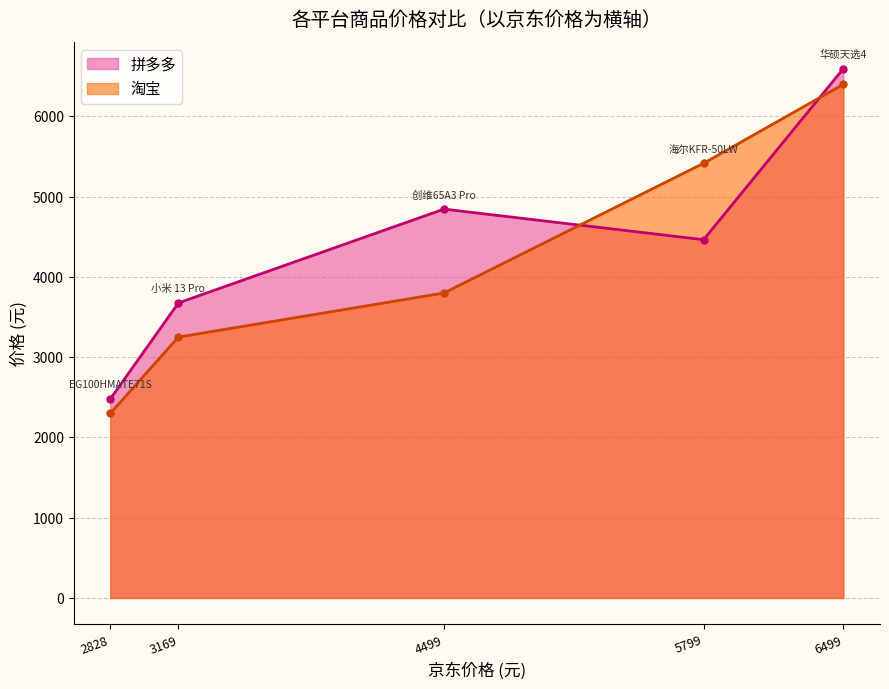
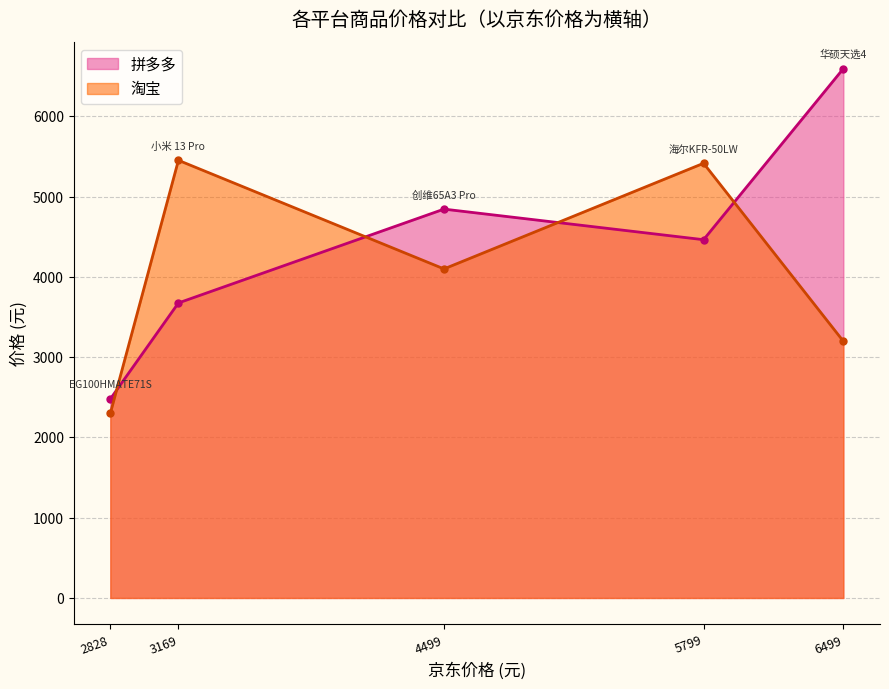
淘宝, 3169: 3300 -> 5500
淘宝, 4499: 3800 -> 4100
淘宝, 6499: 6400 -> 3200
